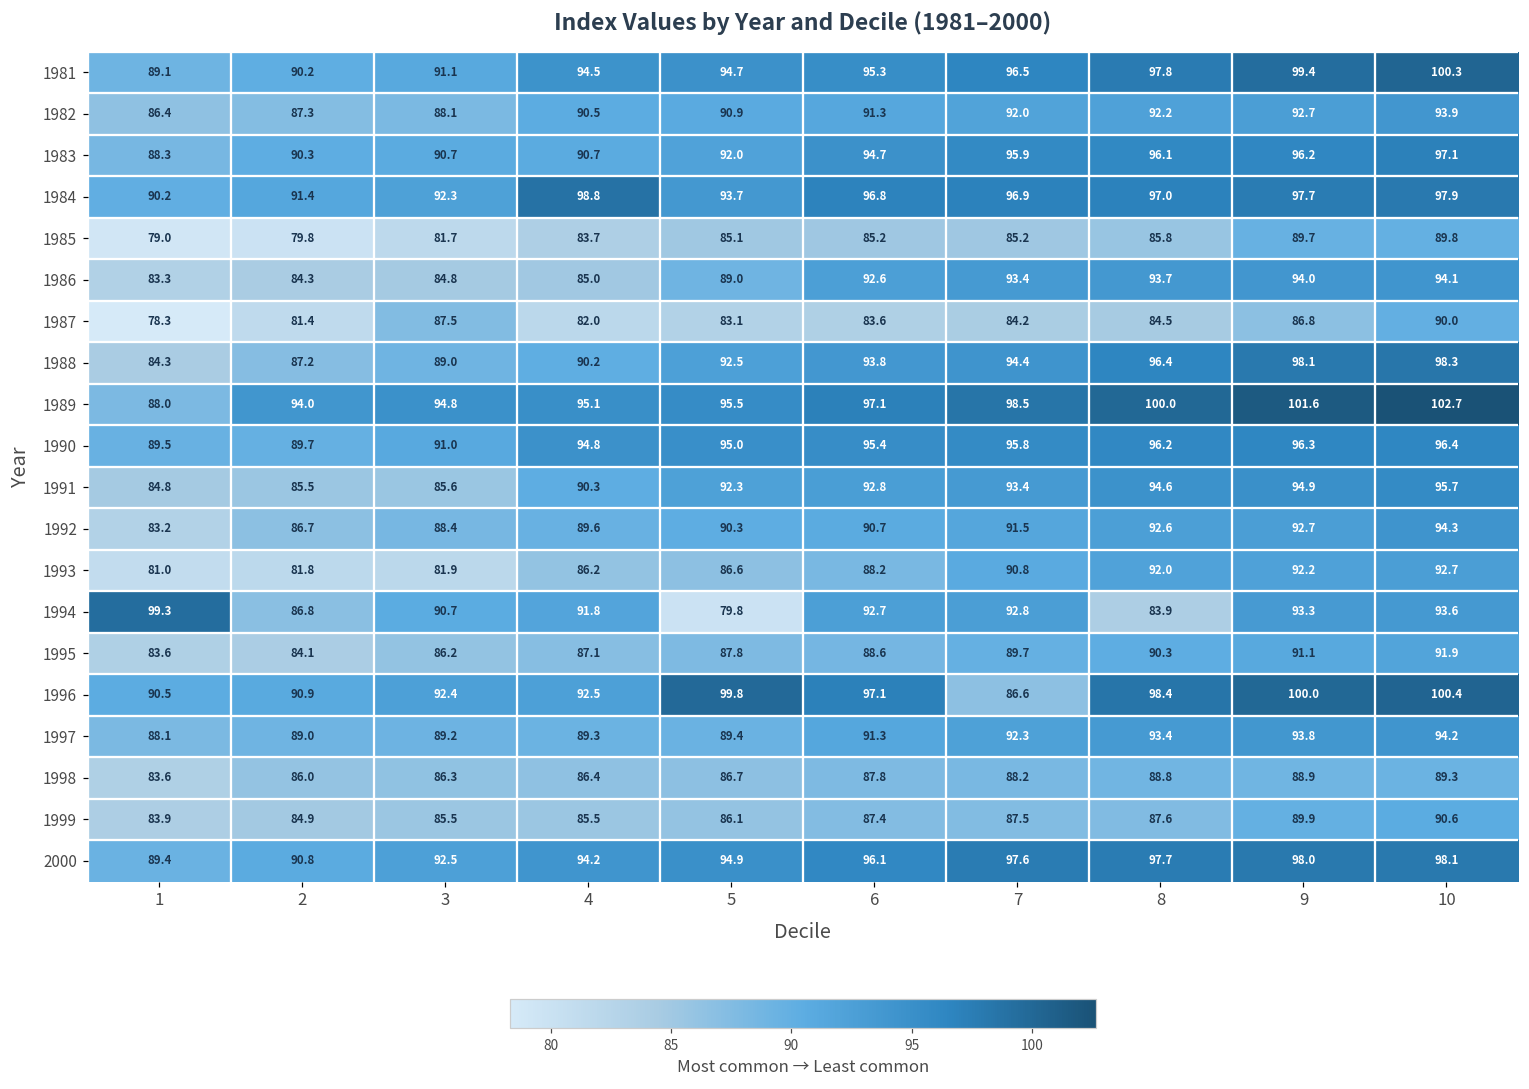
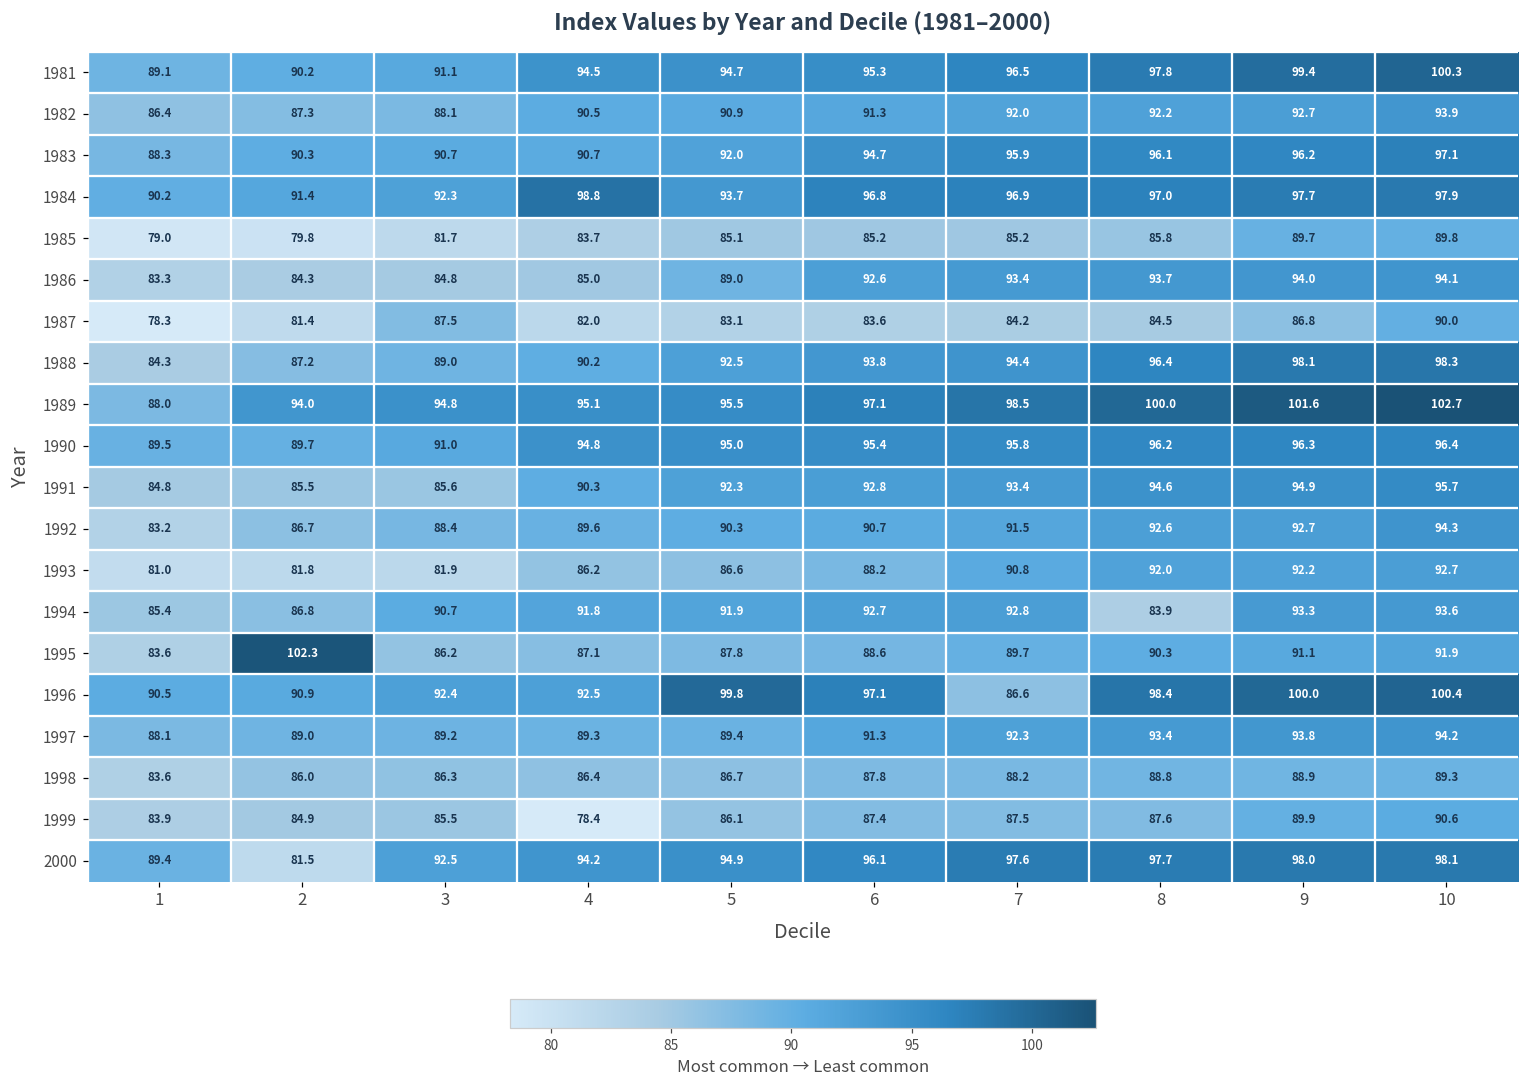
1994, 1: 99.3 -> 85.4
1994, 5: 79.8 -> 91.9
1995, 2: 84.1 -> 102.3
1999, 4: 85.5 -> 78.4
2000, 2: 90.8 -> 81.5
